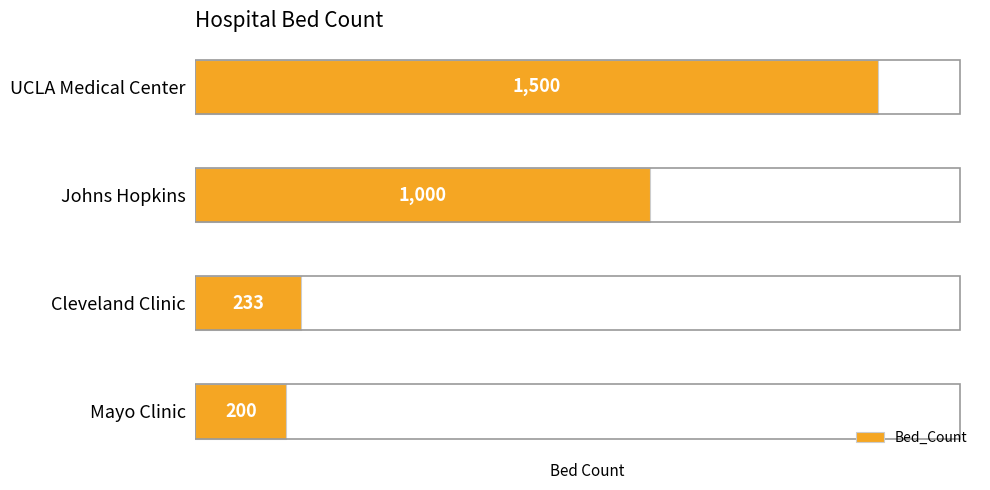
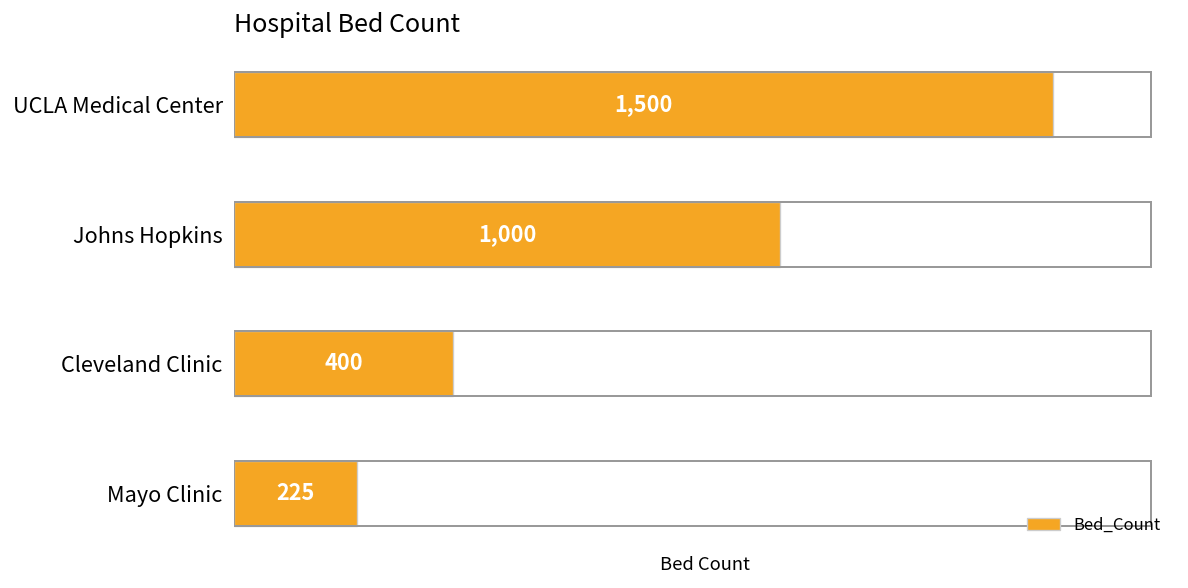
Cleveland Clinic: 233 -> 400
Mayo Clinic: 200 -> 225
